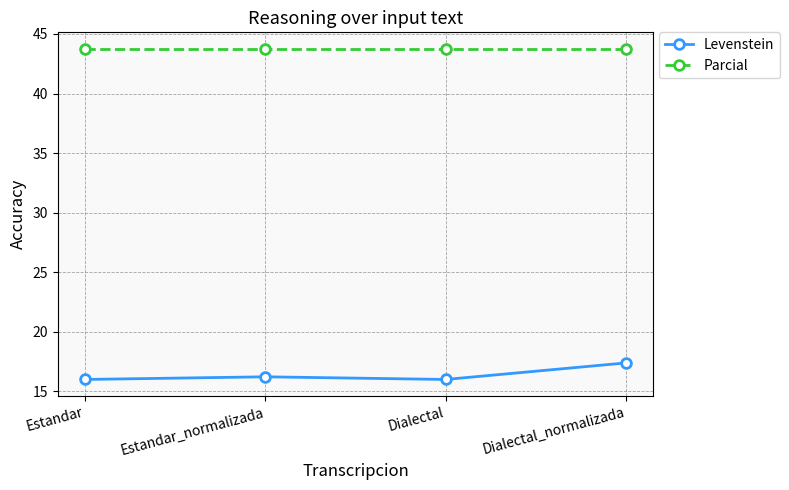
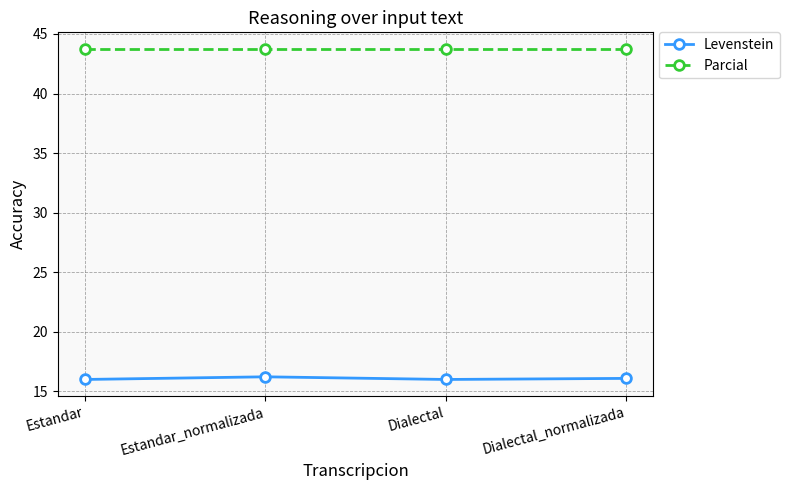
Levenstein, Dialectal_normalizada: 17.4 -> 16.1
